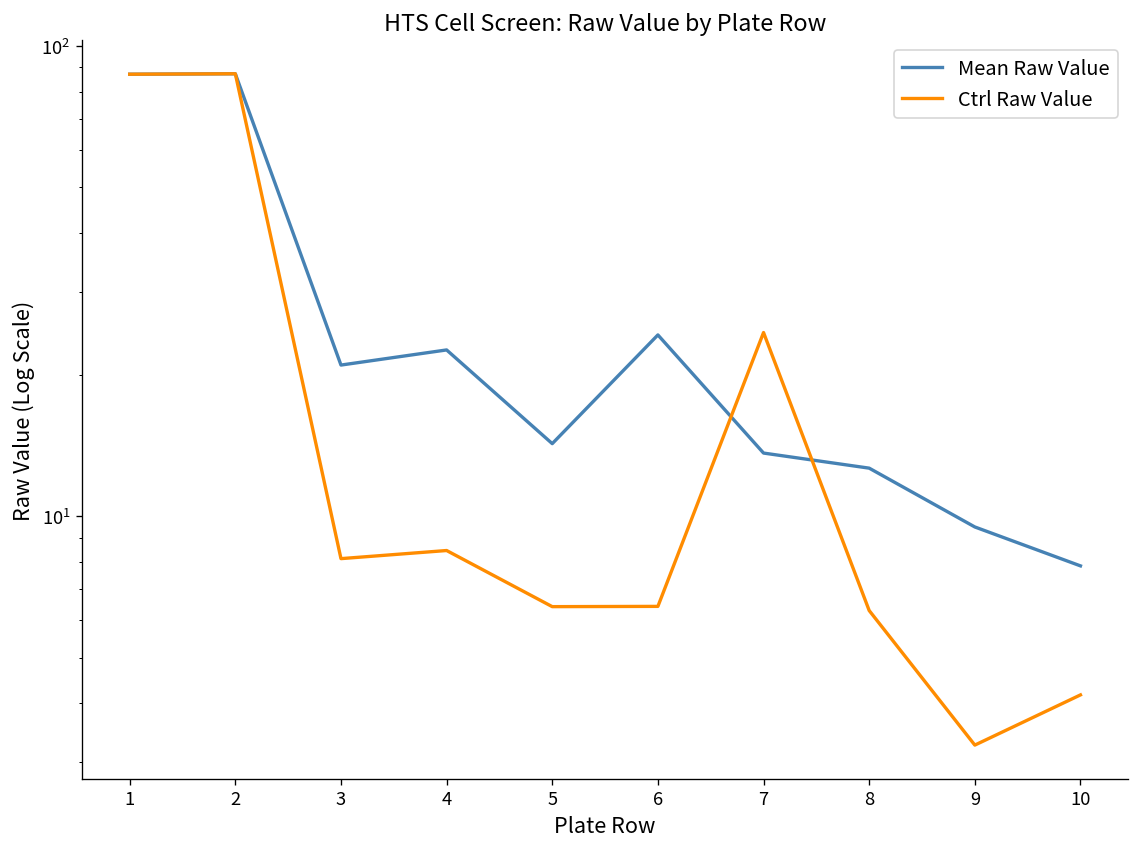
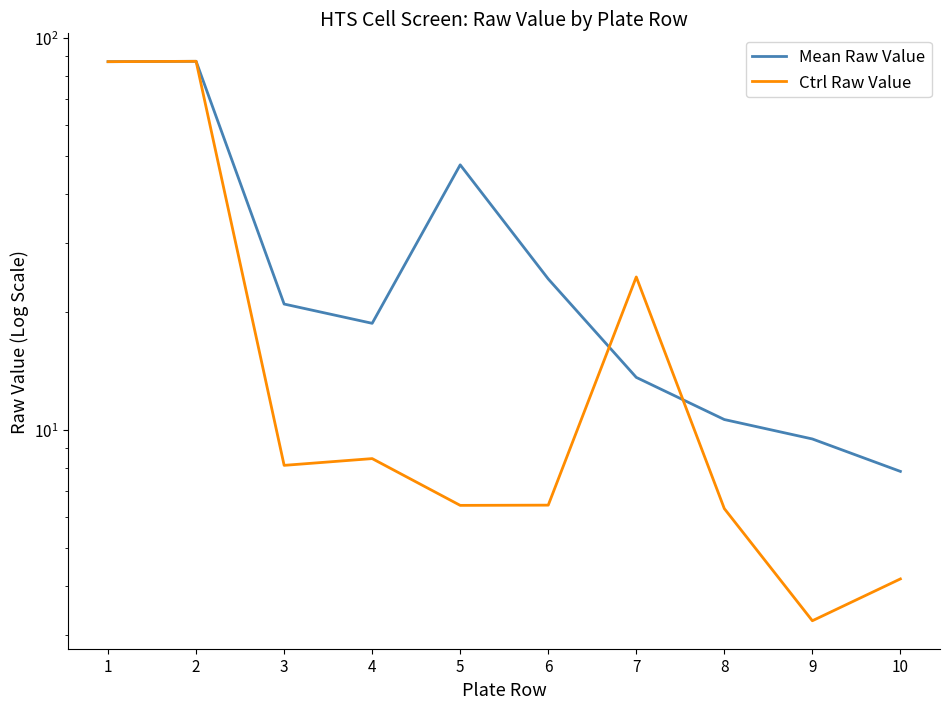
Mean Raw Value, 4: 23 -> 19
Mean Raw Value, 5: 14.3 -> 47
Mean Raw Value, 8: 12.6 -> 10.6
